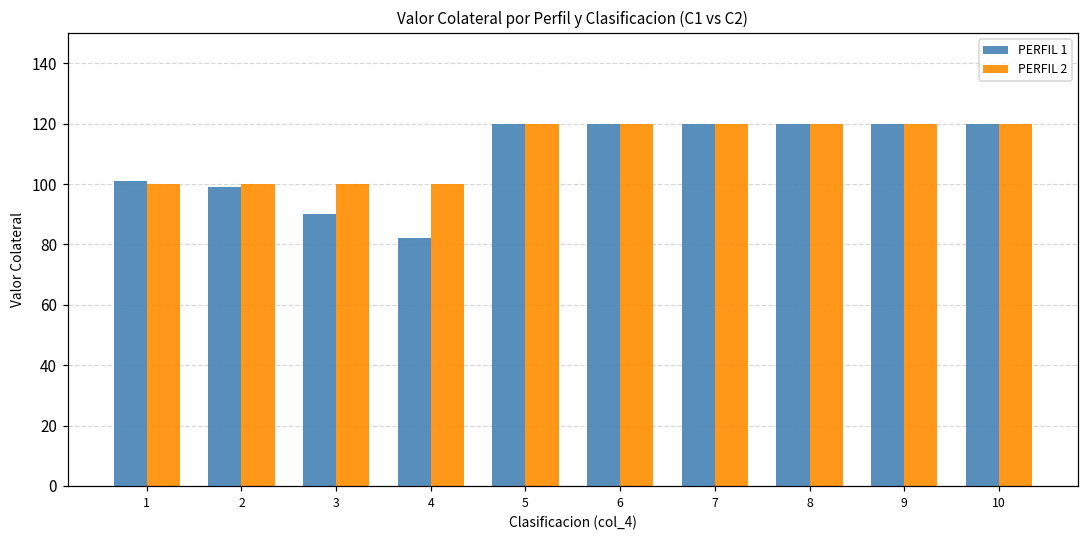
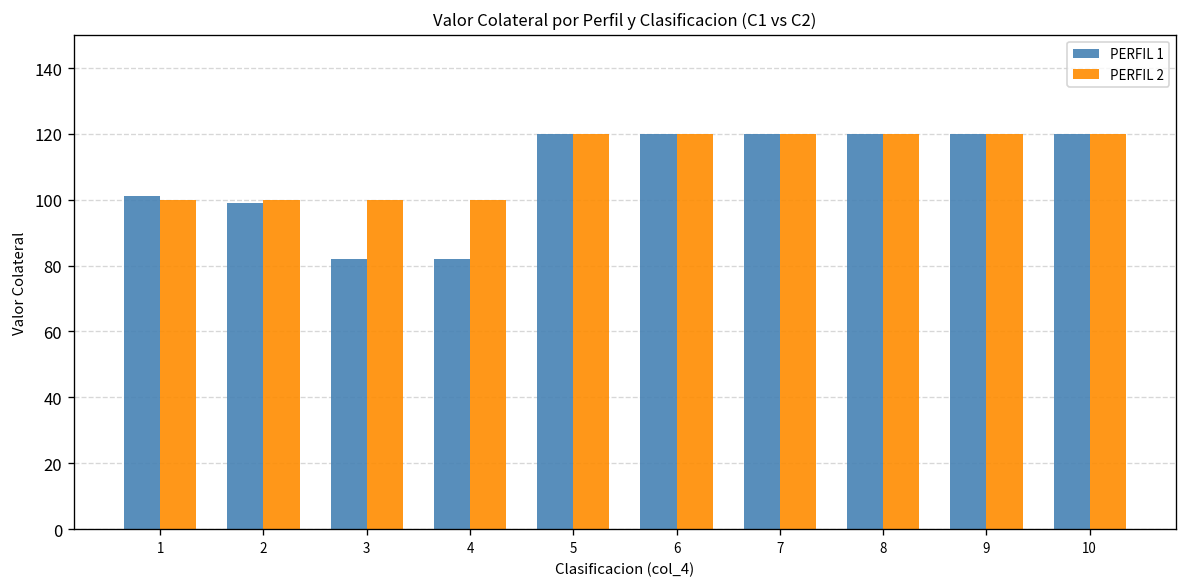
PERFIL 1, 3: 90 -> 82
